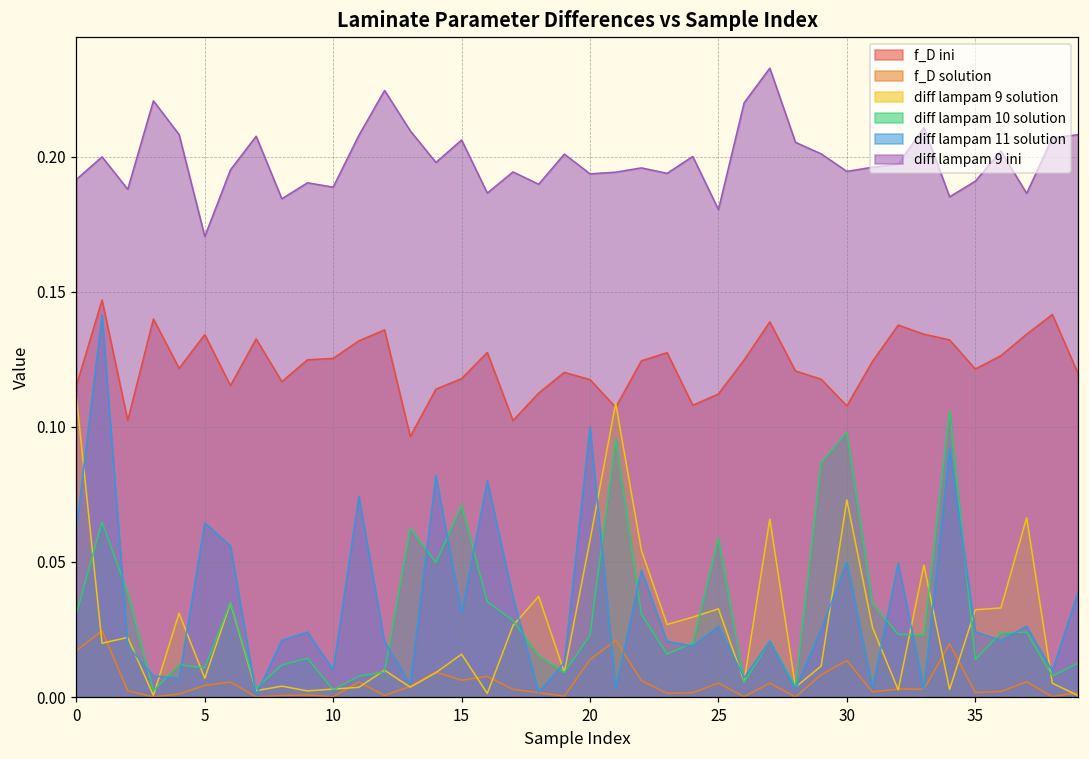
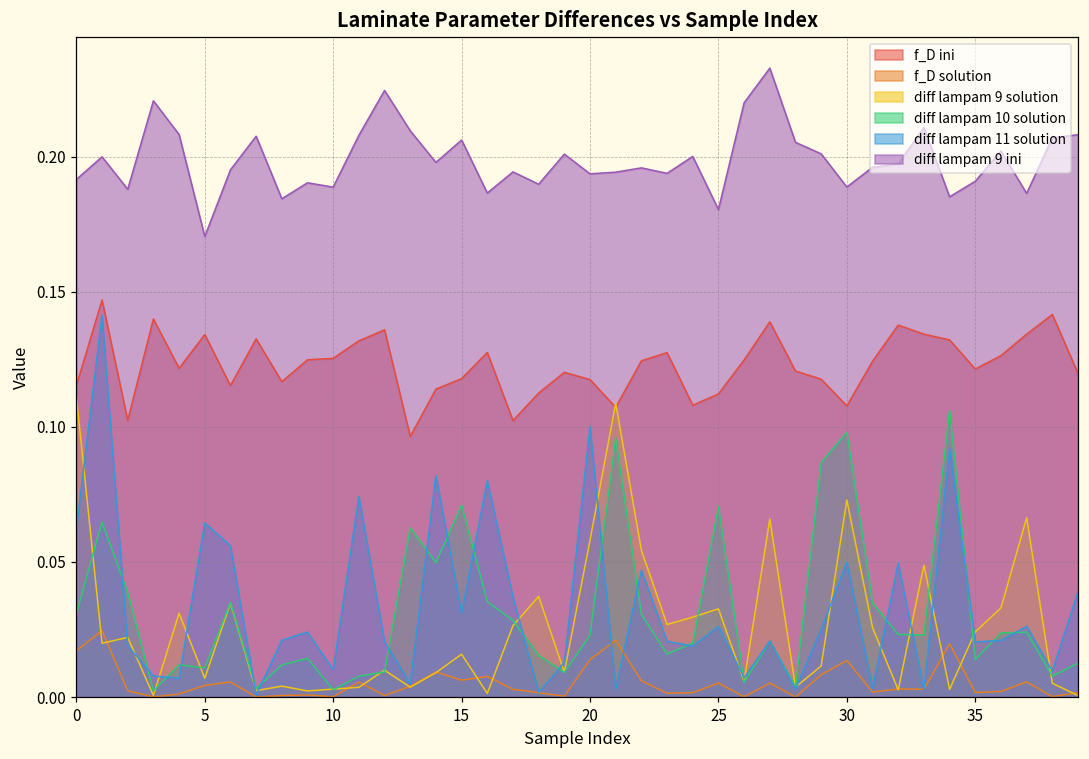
diff lampam 10 solution, 25: 0.059 -> 0.070
diff lampam 9 ini, 30: 0.195 -> 0.189
diff lampam 9 solution, 35: 0.032 -> 0.024
diff lampam 11 solution, 35: 0.024 -> 0.020
